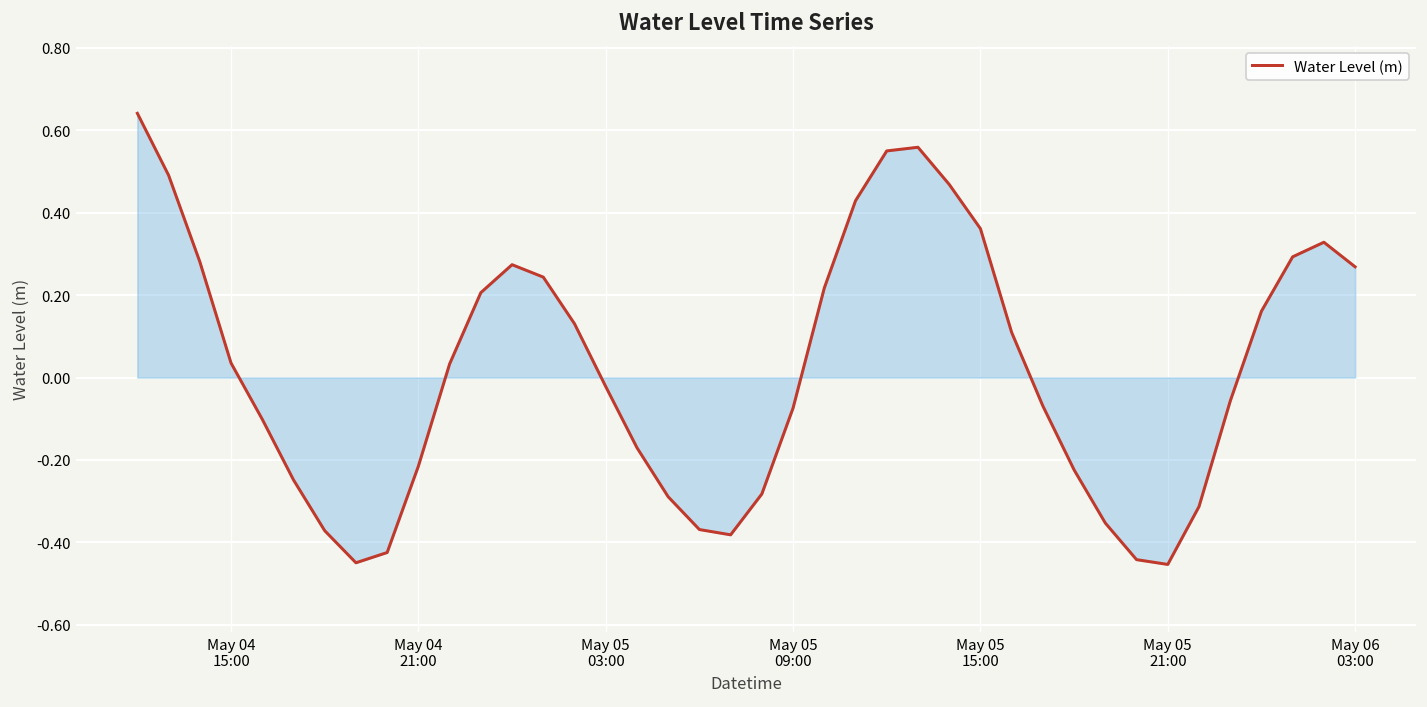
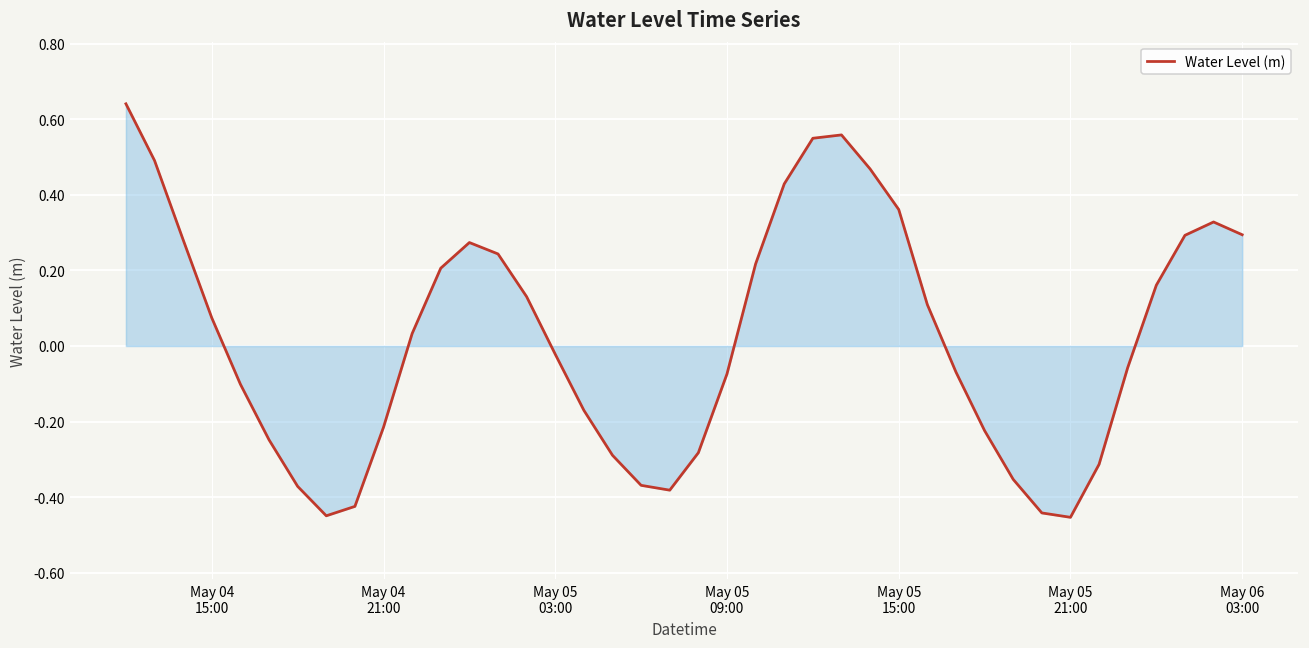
Water Level (m), May 04 15:00: 0.04 -> 0.07
Water Level (m), May 06 03:00: 0.27 -> 0.29
